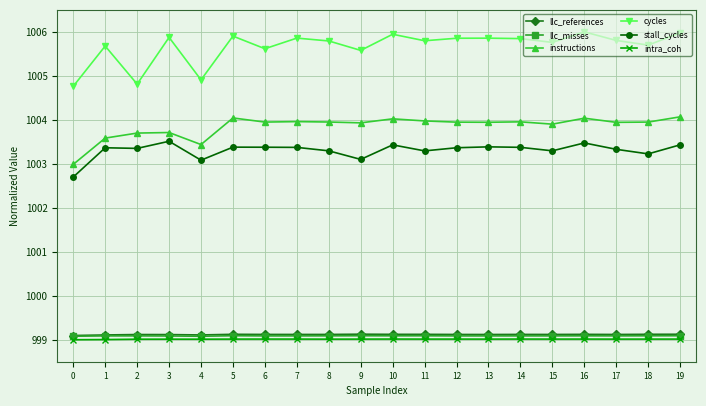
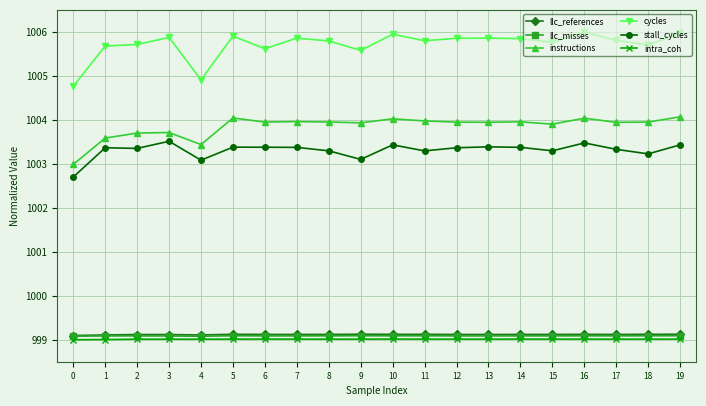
cycles, 2: 1004.8 -> 1005.7
